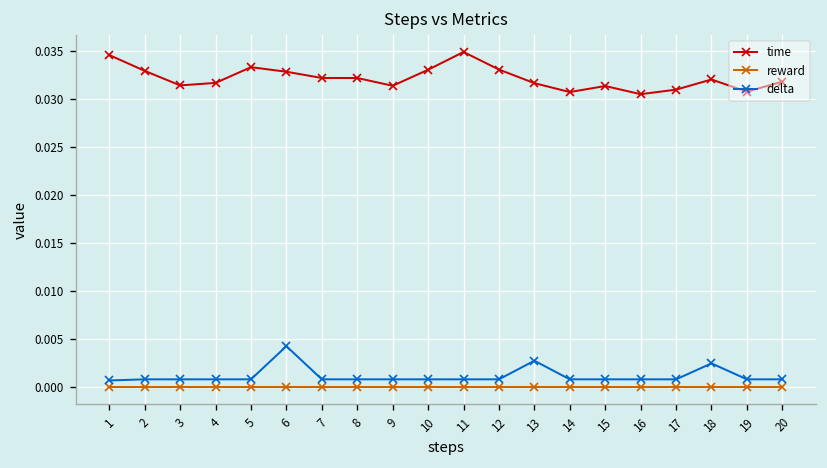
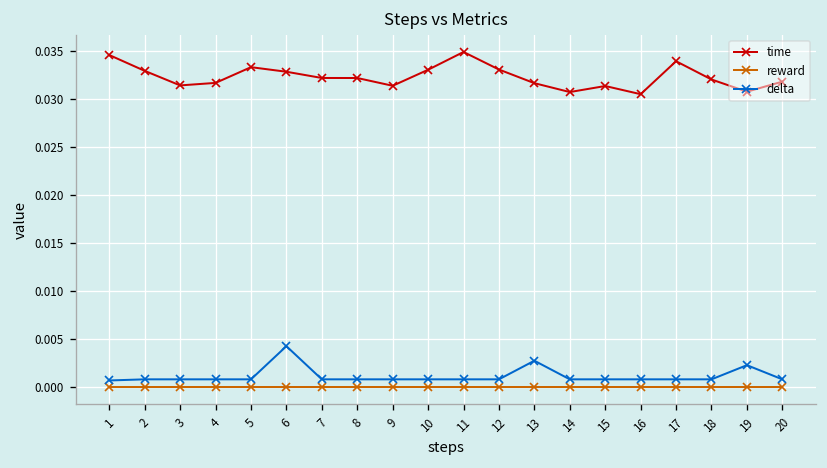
time, 17: 0.031 -> 0.034
delta, 18: 0.003 -> 0.001
delta, 19: 0.001 -> 0.002
